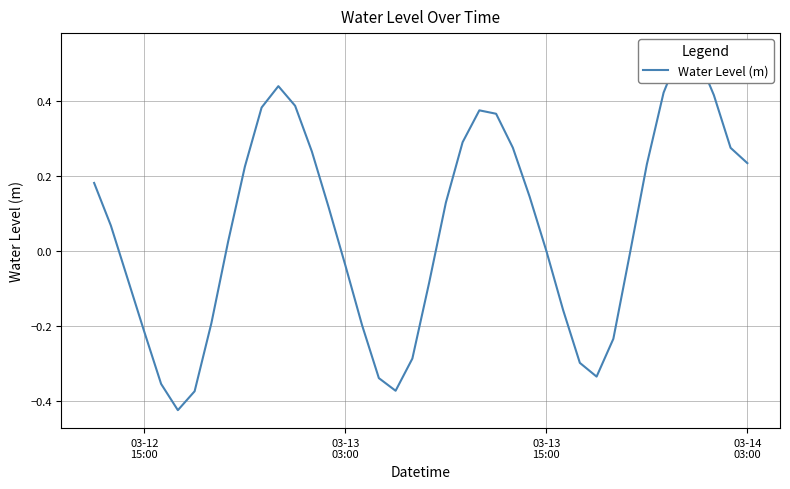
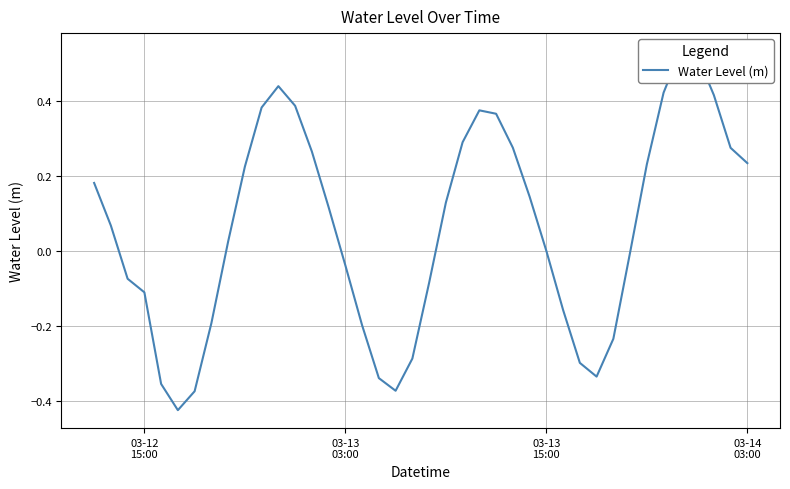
03-12 15:00: -0.22 -> -0.11
